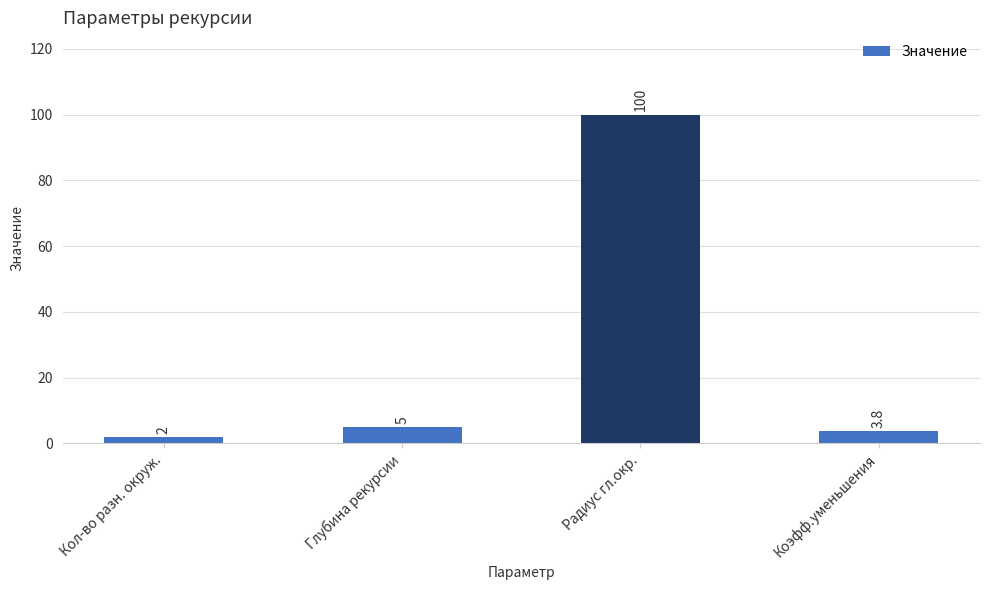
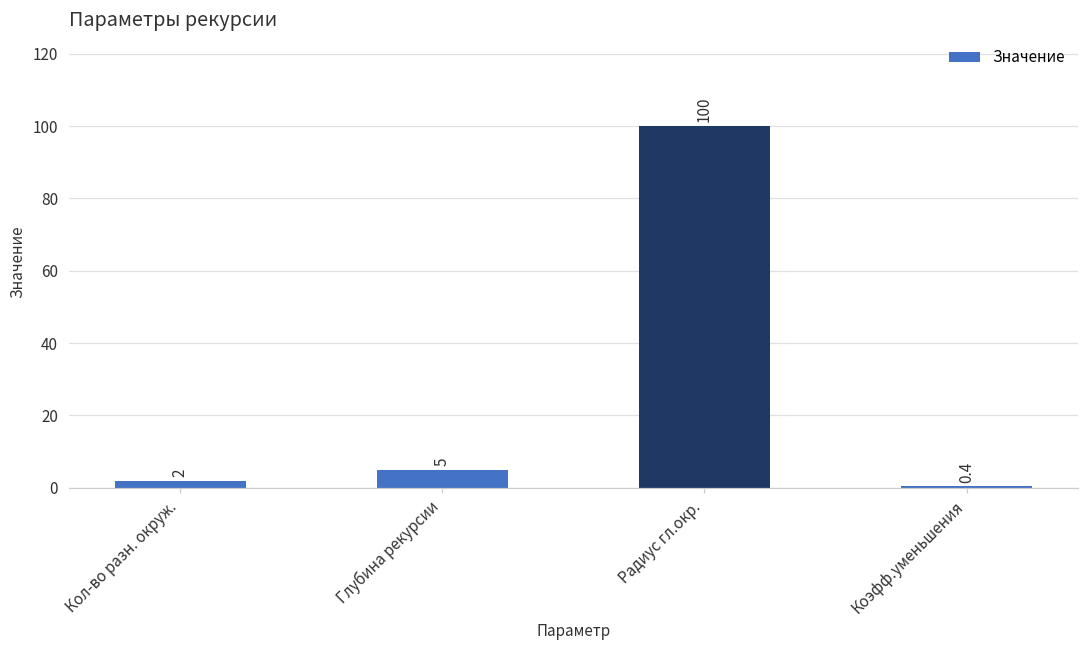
Коэфф.уменьшения: 3.8 -> 0.4
